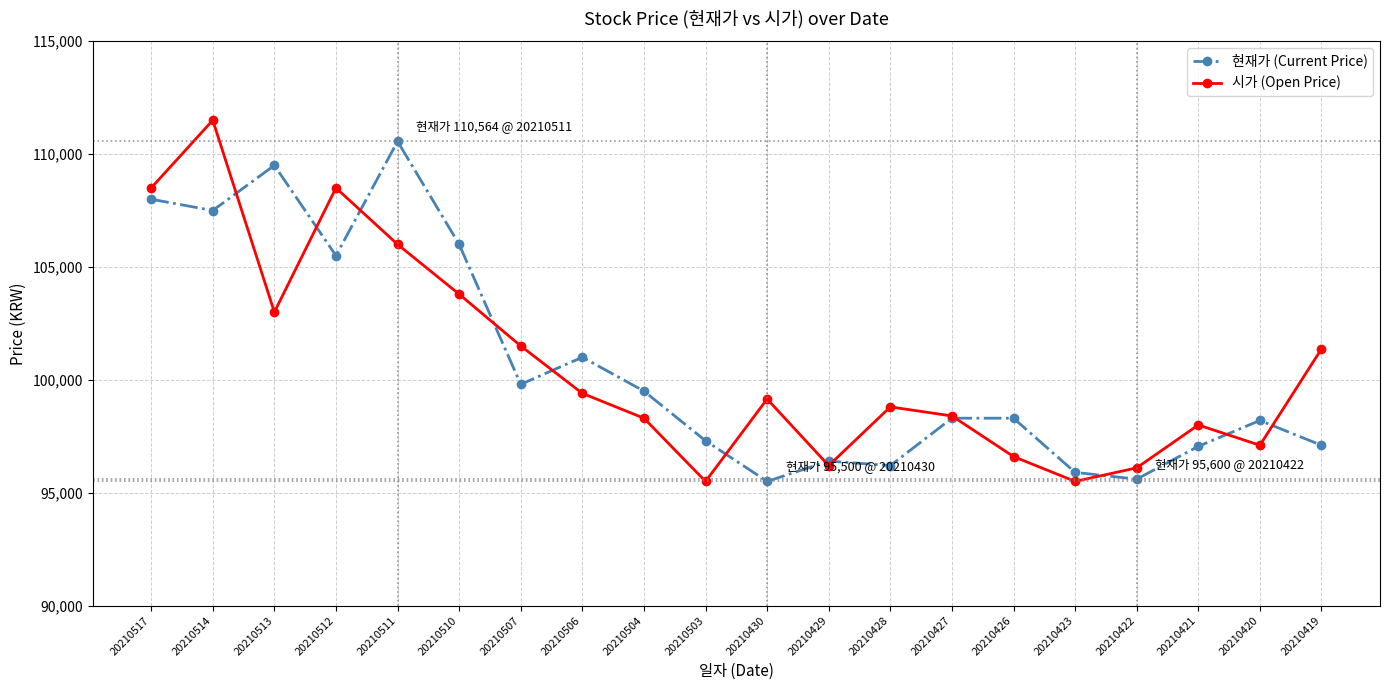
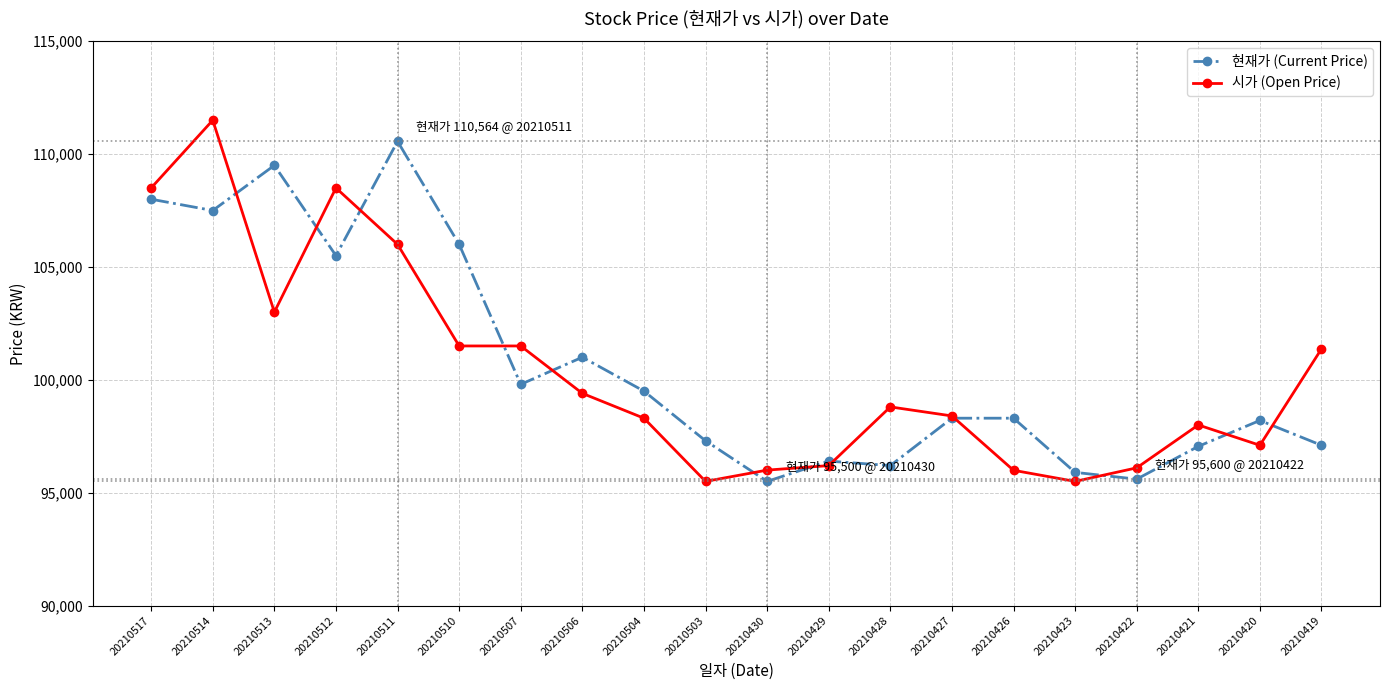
시가 (Open Price), 20210510: 103,800 -> 101,500
시가 (Open Price), 20210430: 99,100 -> 96,000
시가 (Open Price), 20210426: 96,600 -> 96,000
